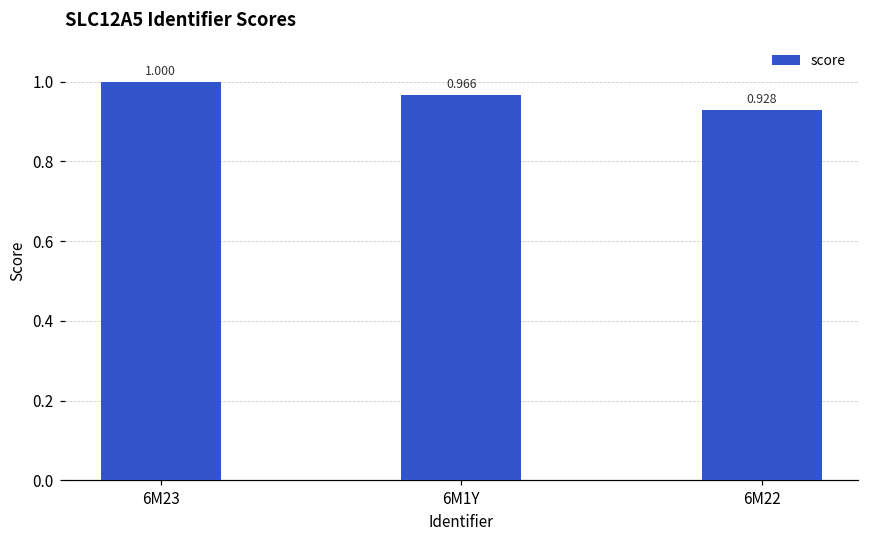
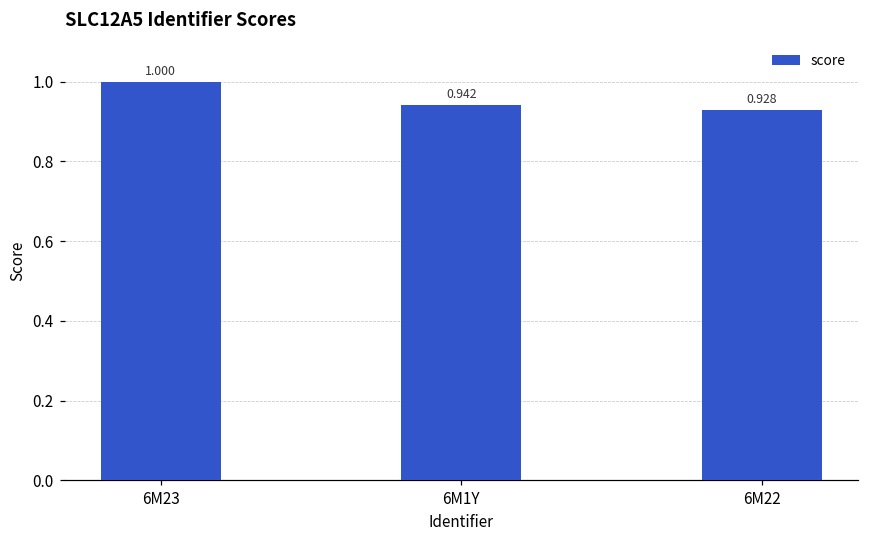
6M1Y: 0.966 -> 0.942
